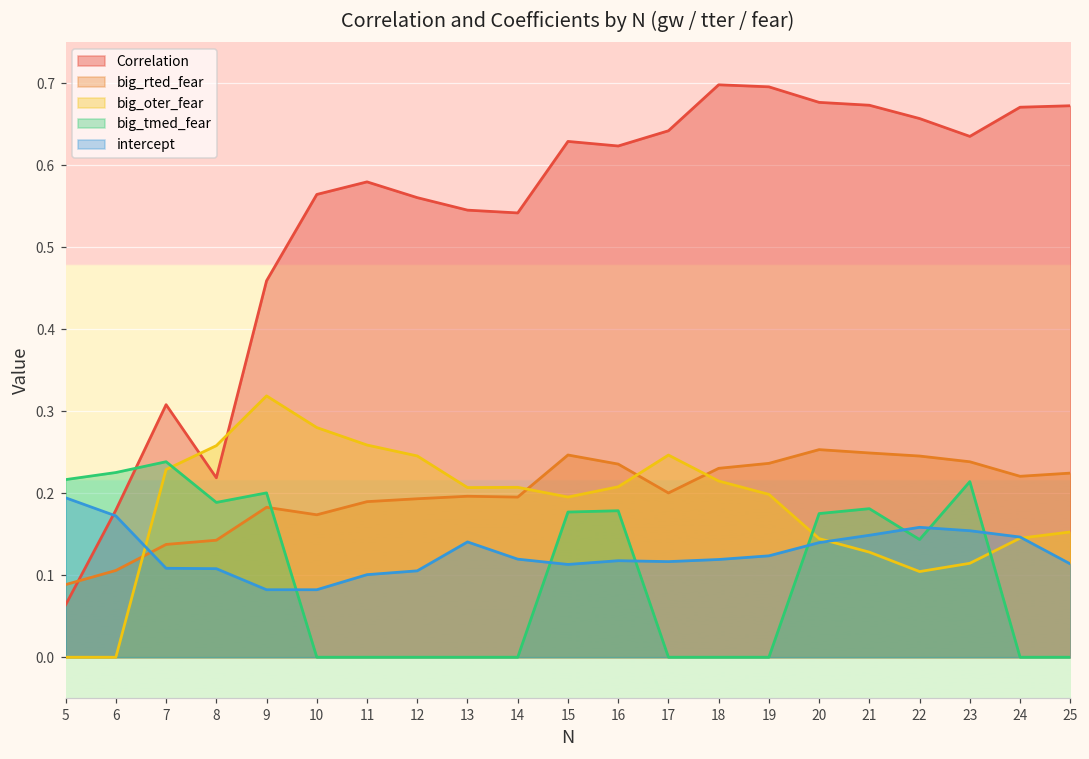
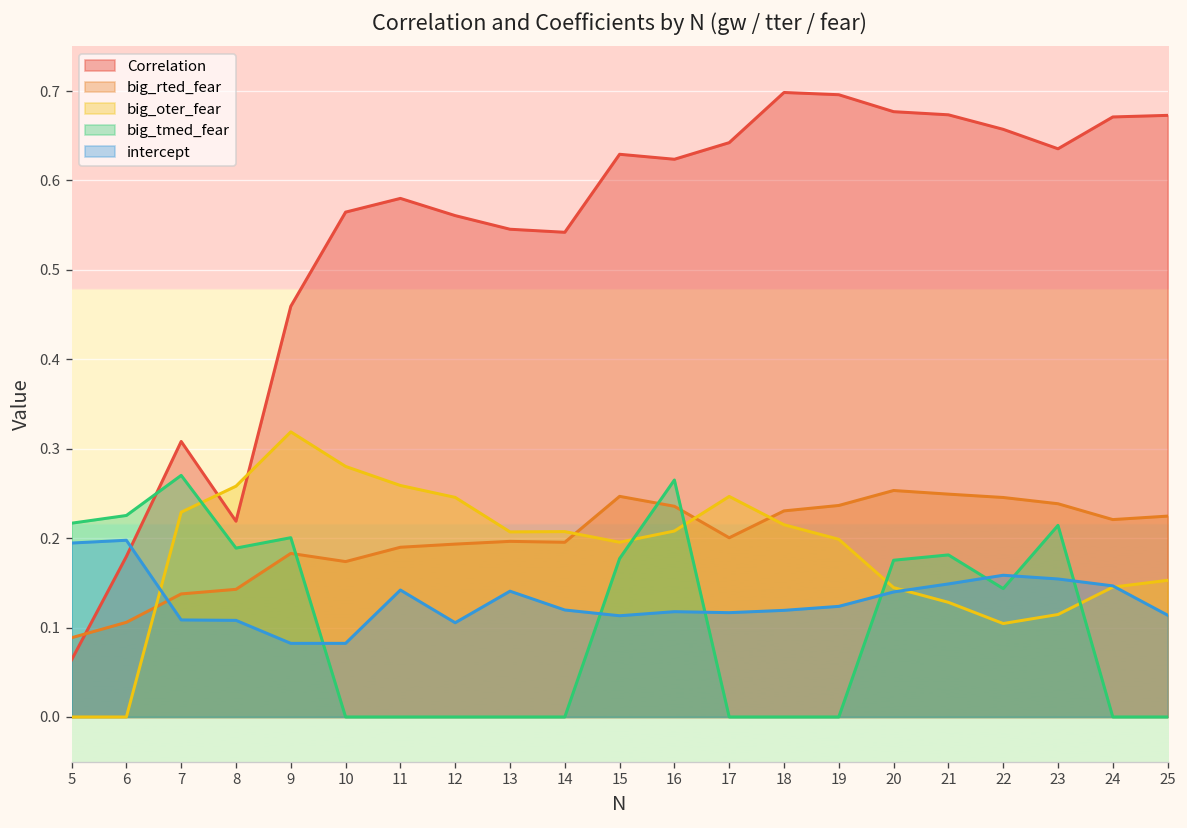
intercept, 6: 0.17 -> 0.20
big_tmed_fear, 7: 0.24 -> 0.27
intercept, 11: 0.10 -> 0.14
big_tmed_fear, 16: 0.18 -> 0.27
